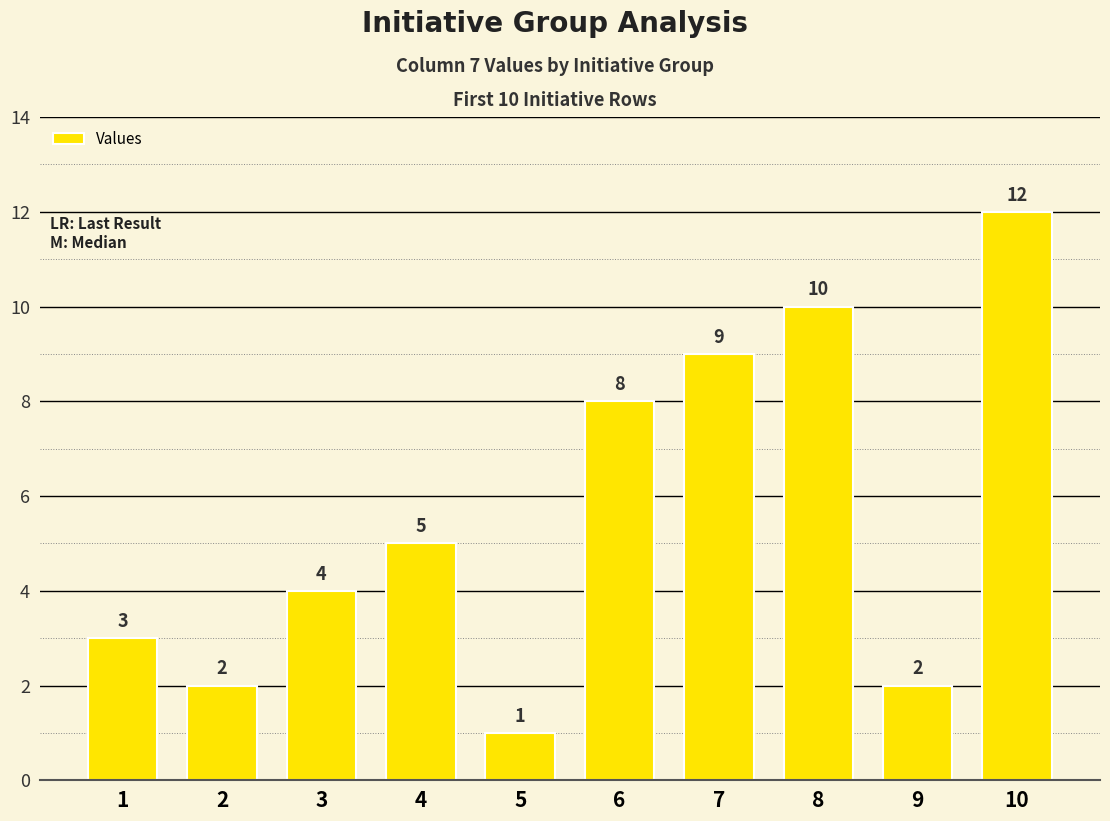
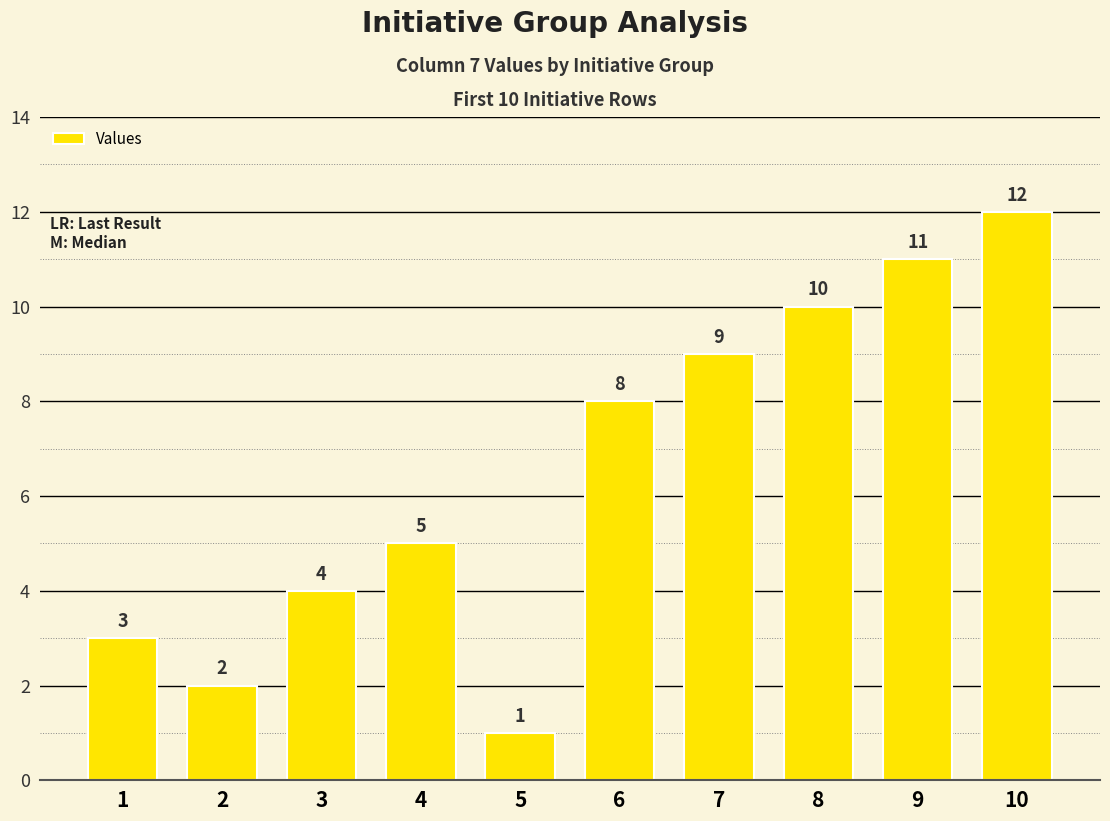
9: 2 -> 11
